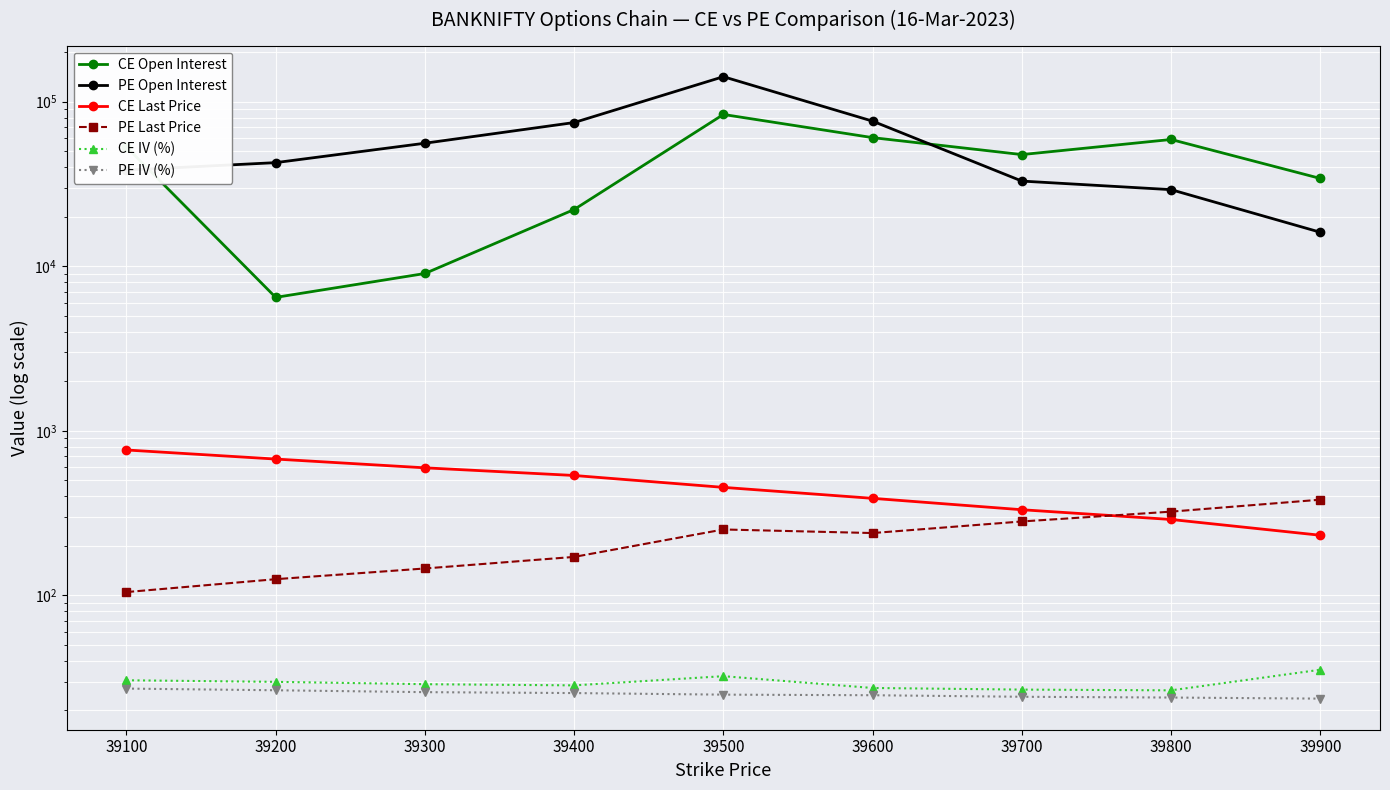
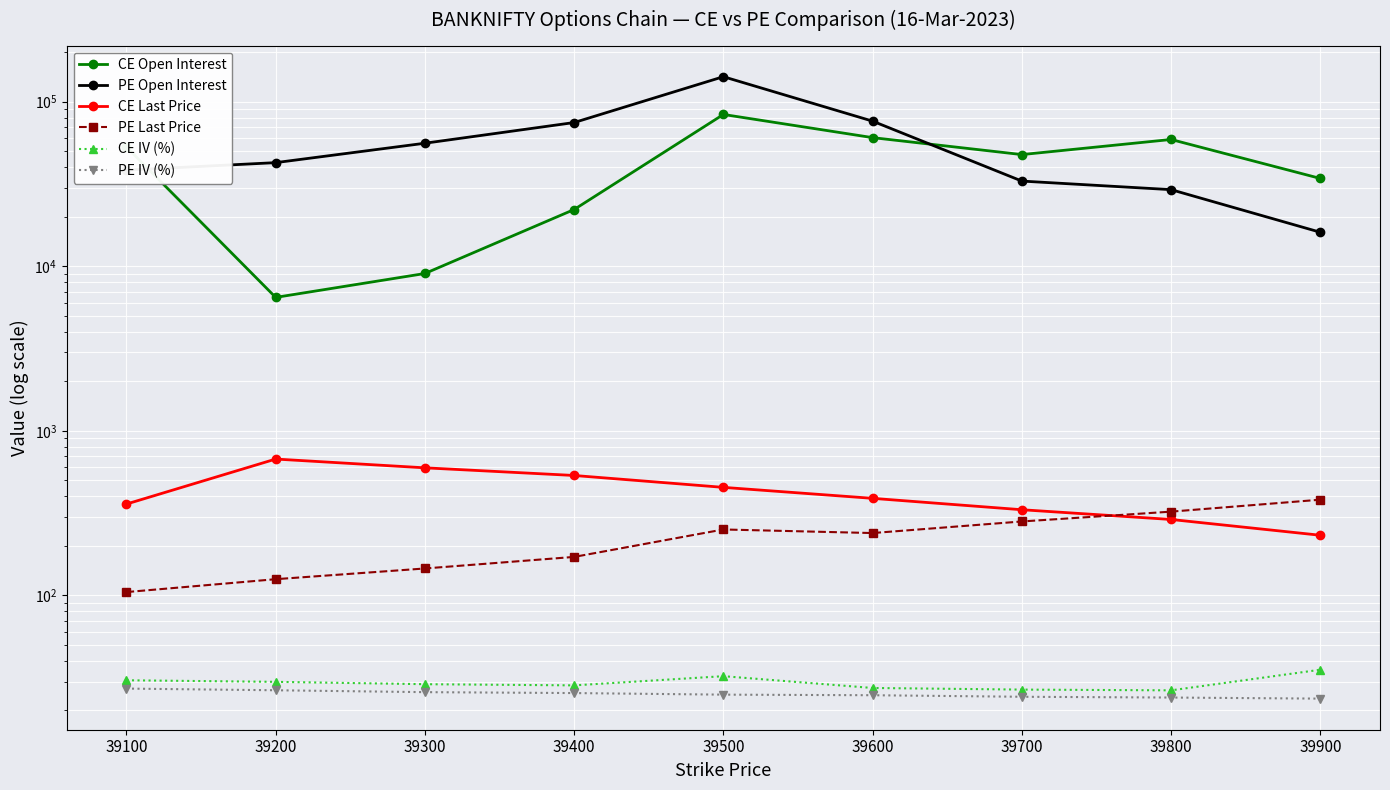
CE Last Price, 39100: 800 -> 360
